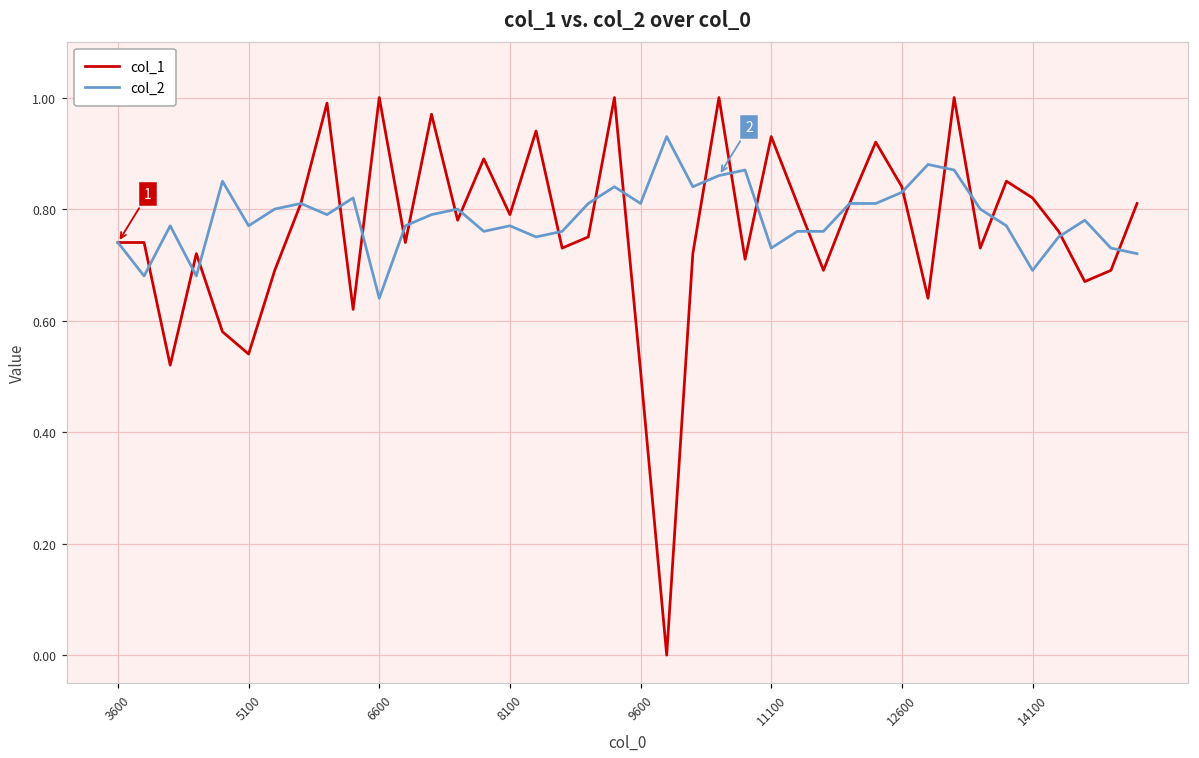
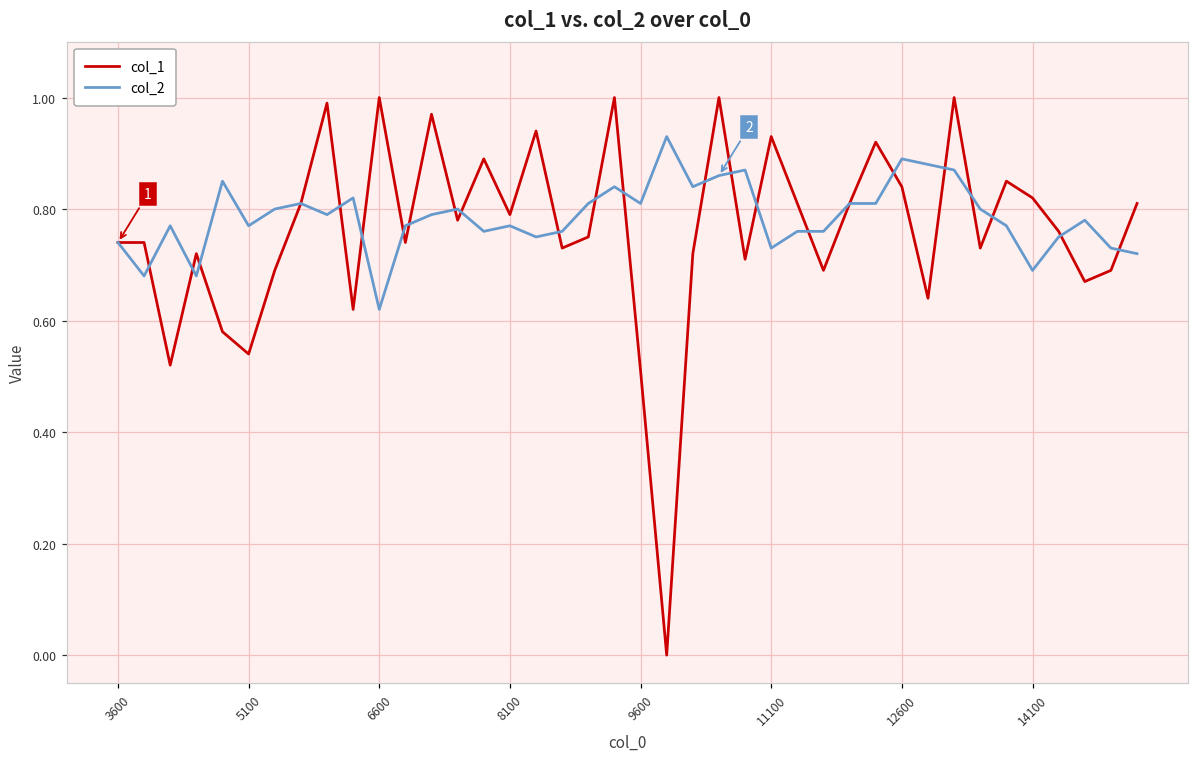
col_2, 6600: 0.64 -> 0.62
col_2, 12600: 0.83 -> 0.89
